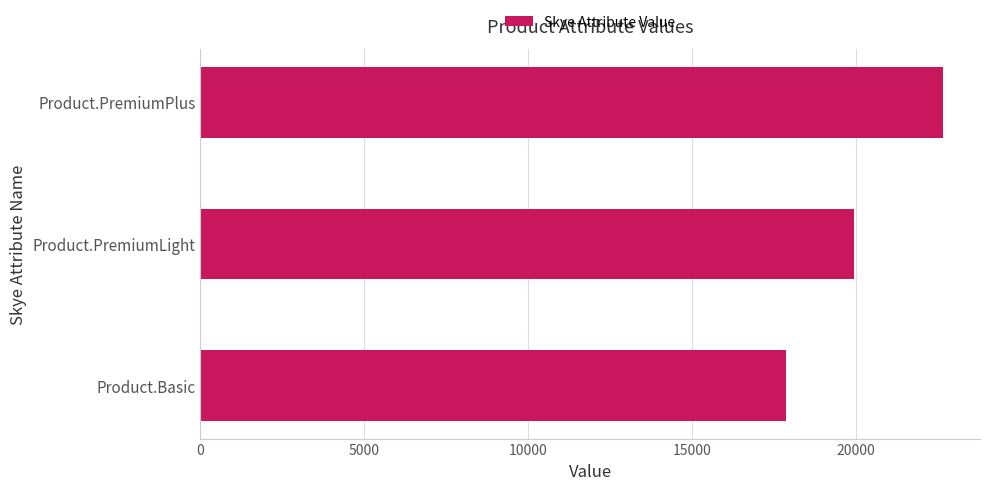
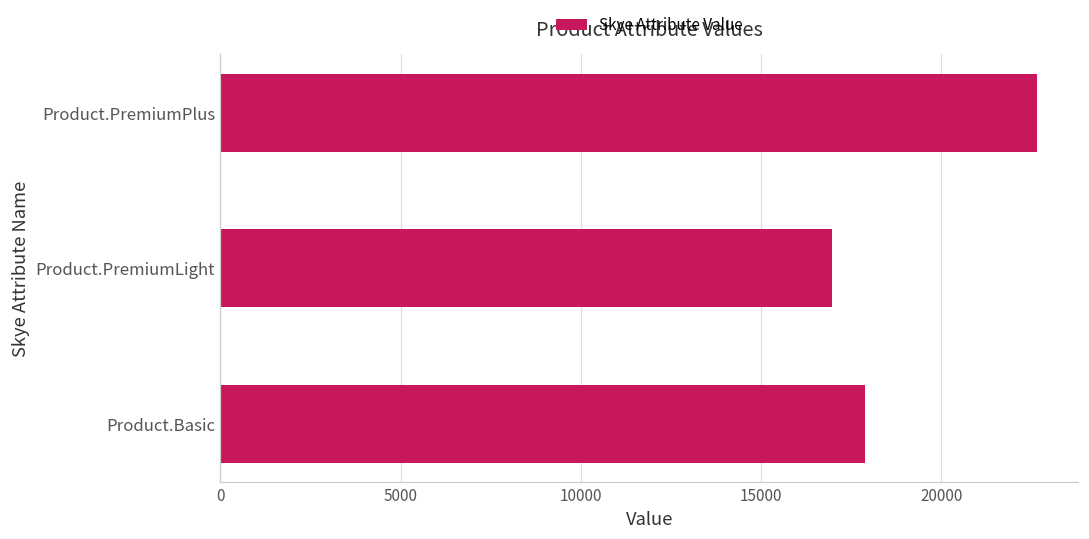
Product.PremiumLight: 19900 -> 17000
